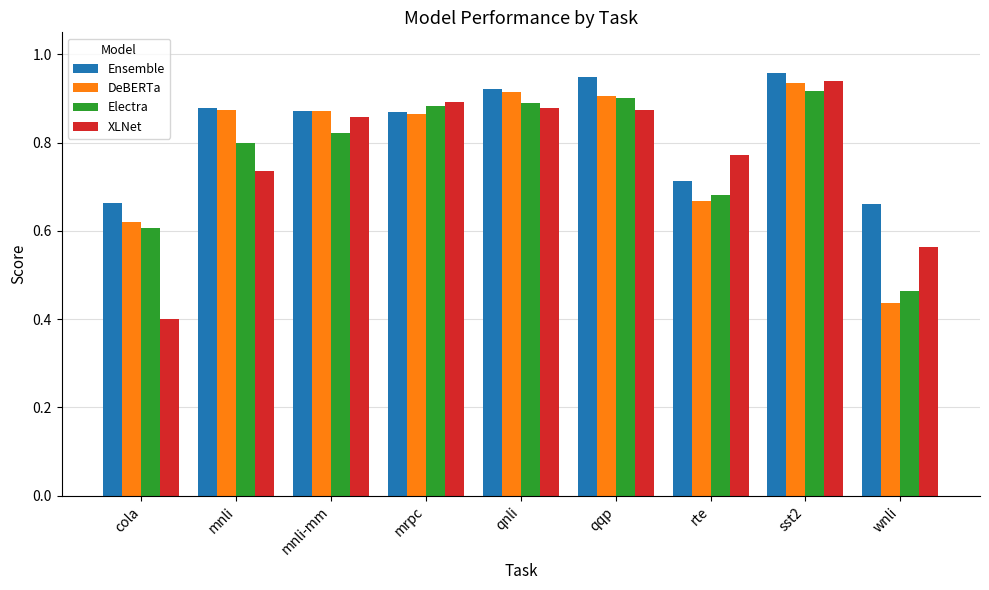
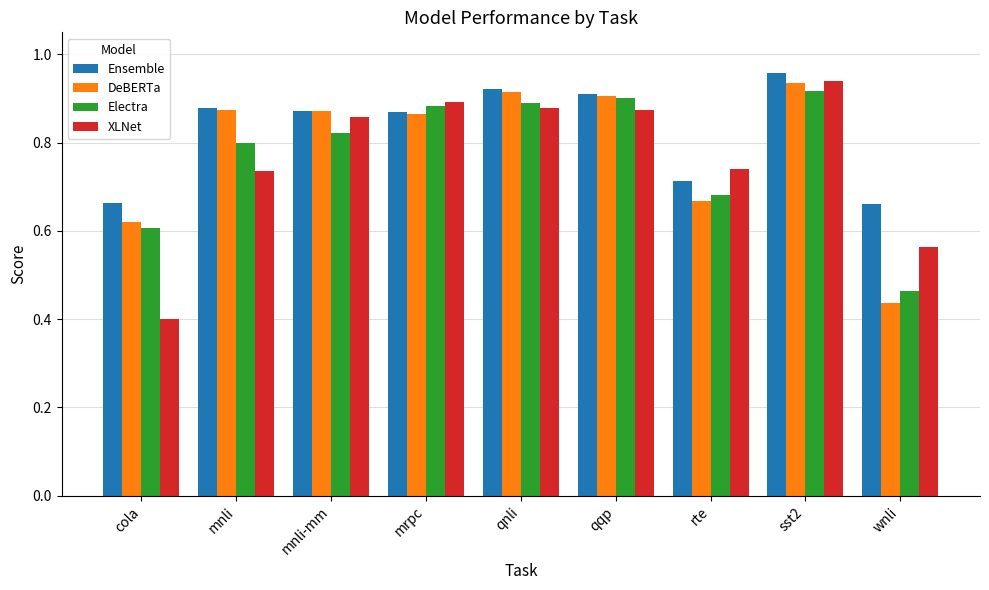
Ensemble, qqp: 0.95 -> 0.91
XLNet, rte: 0.77 -> 0.74
